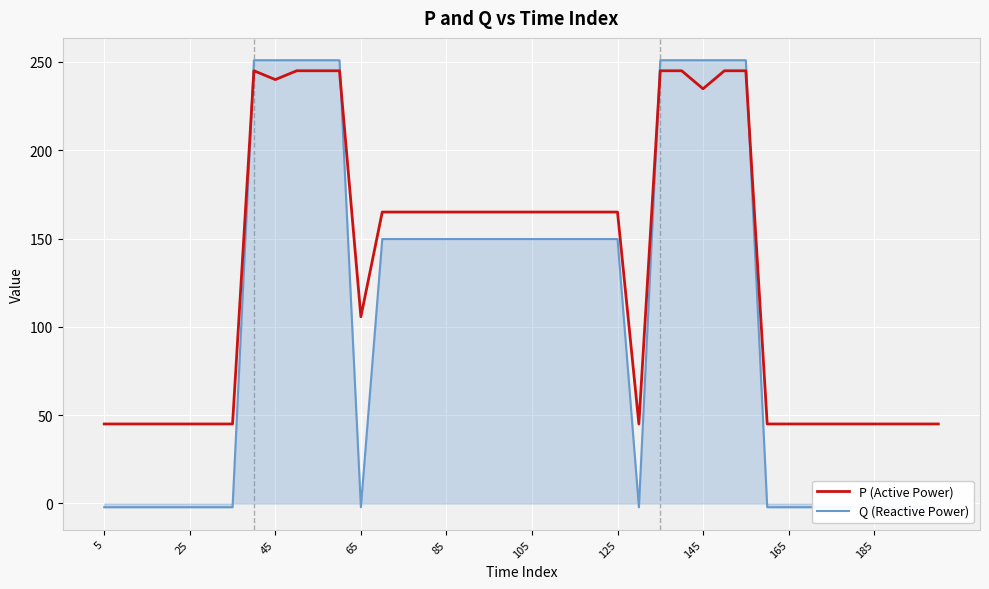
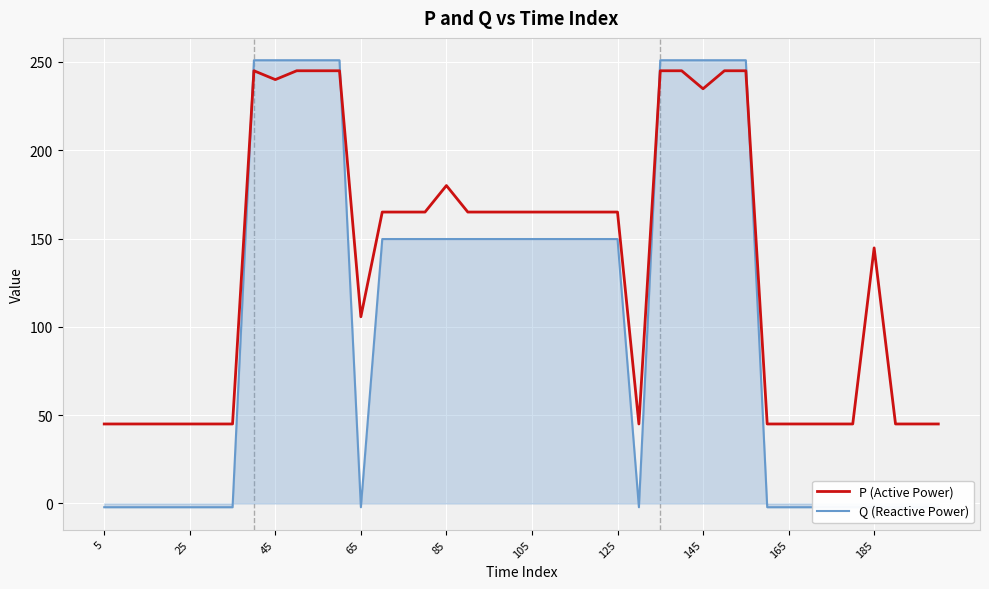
P (Active Power), 85: 165 -> 180
P (Active Power), 185: 45 -> 145
